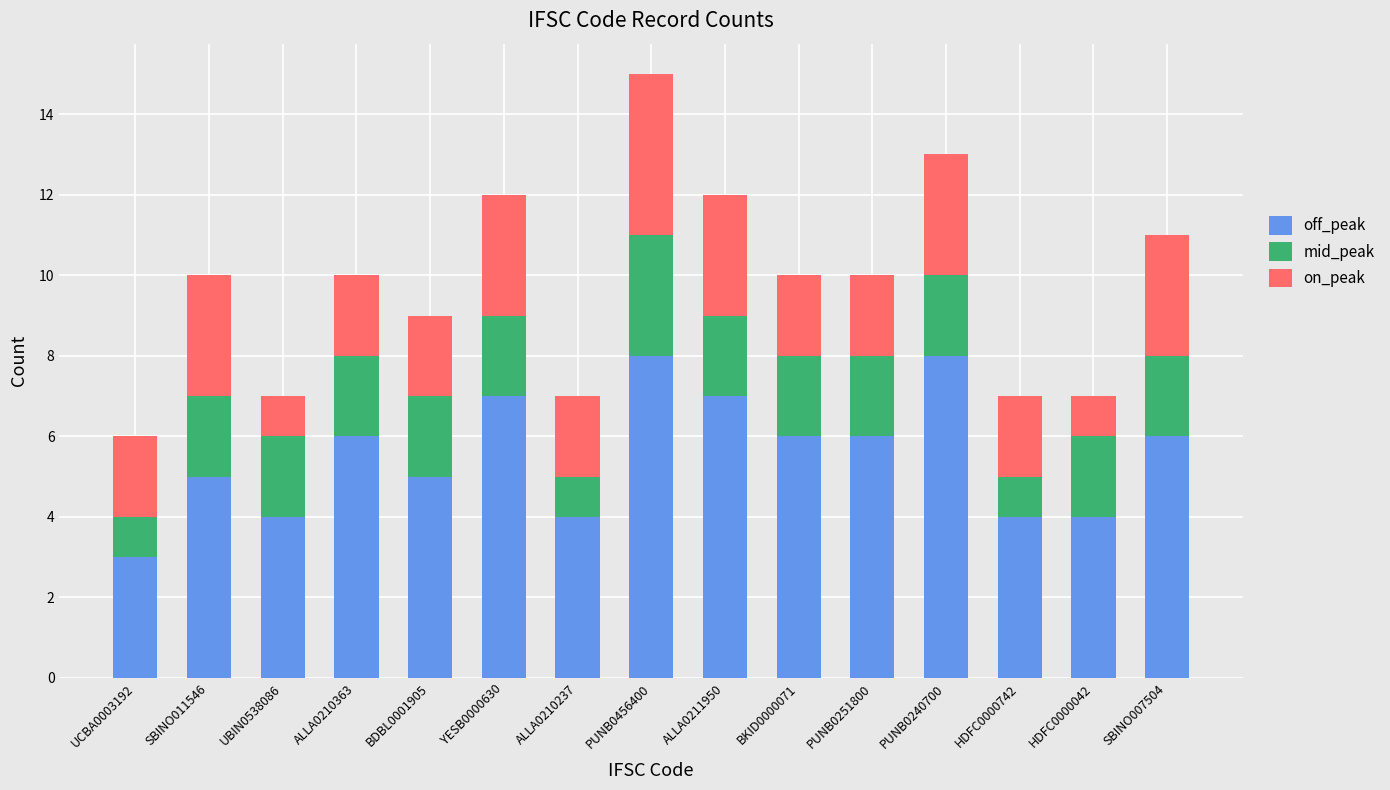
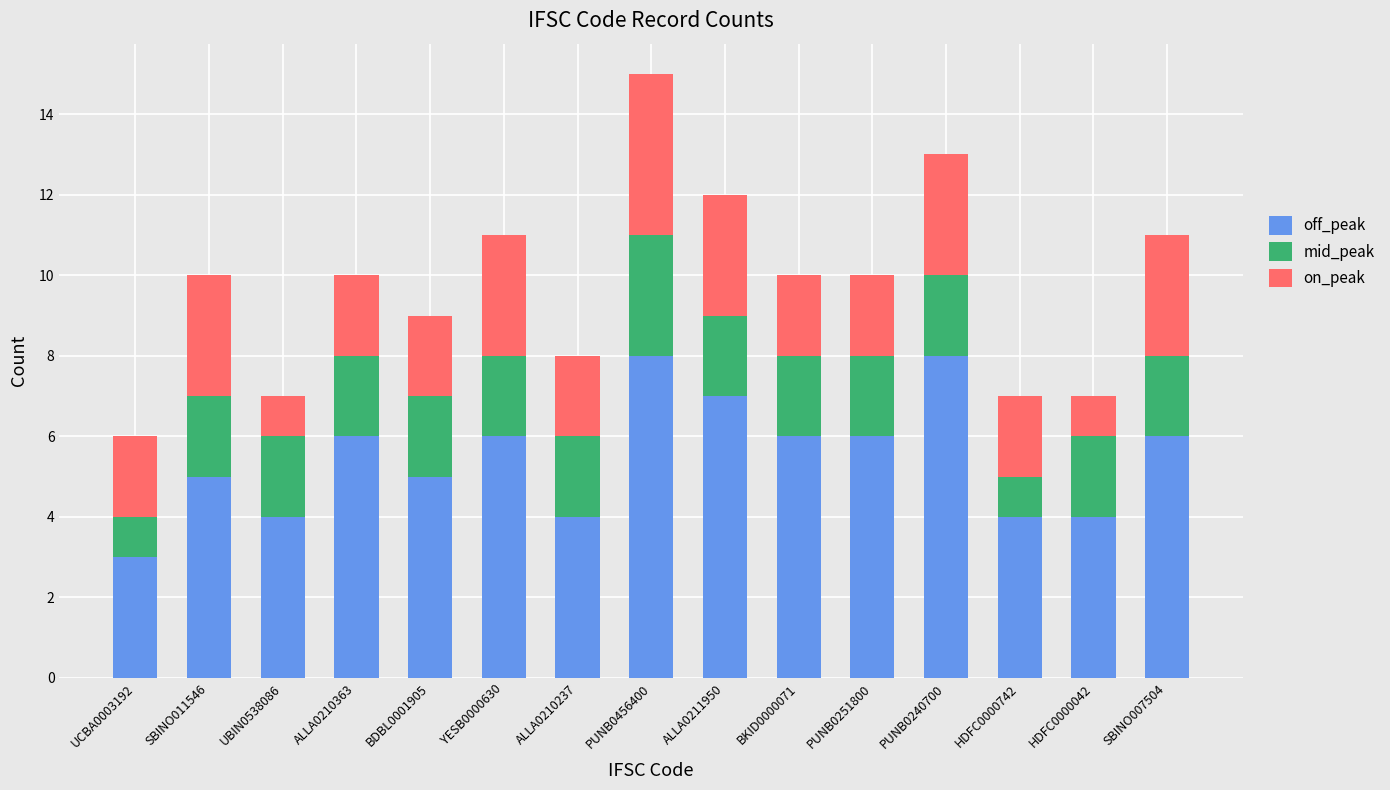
off_peak, YESB0000630: 7 -> 6
mid_peak, ALLA0210237: 1 -> 2
